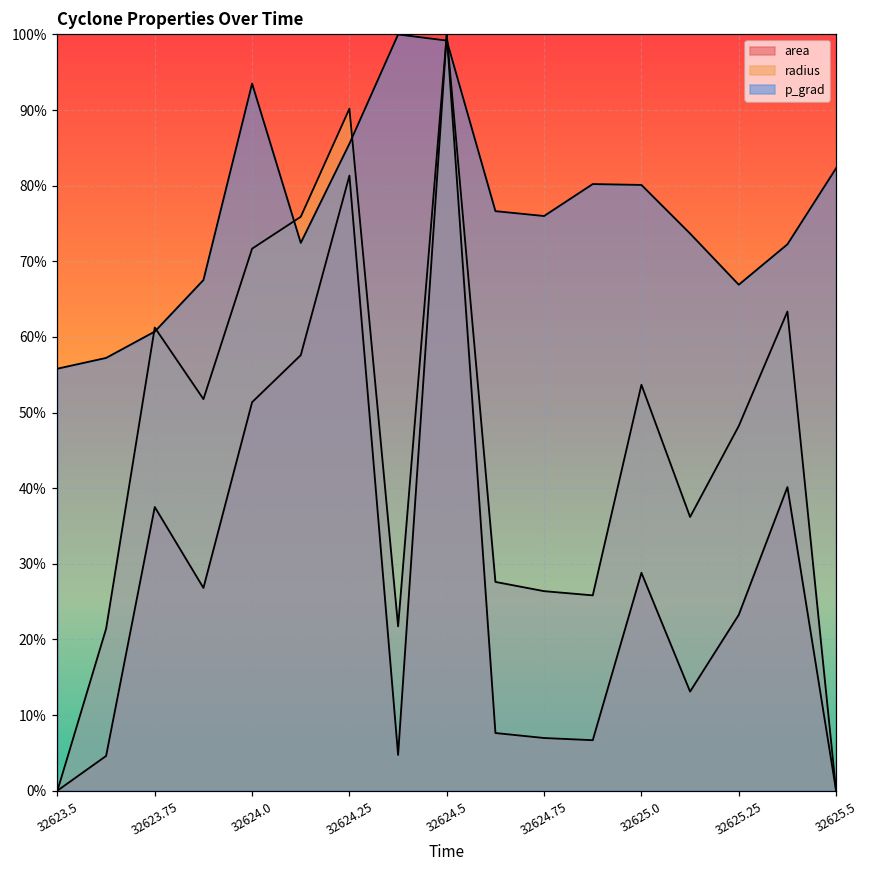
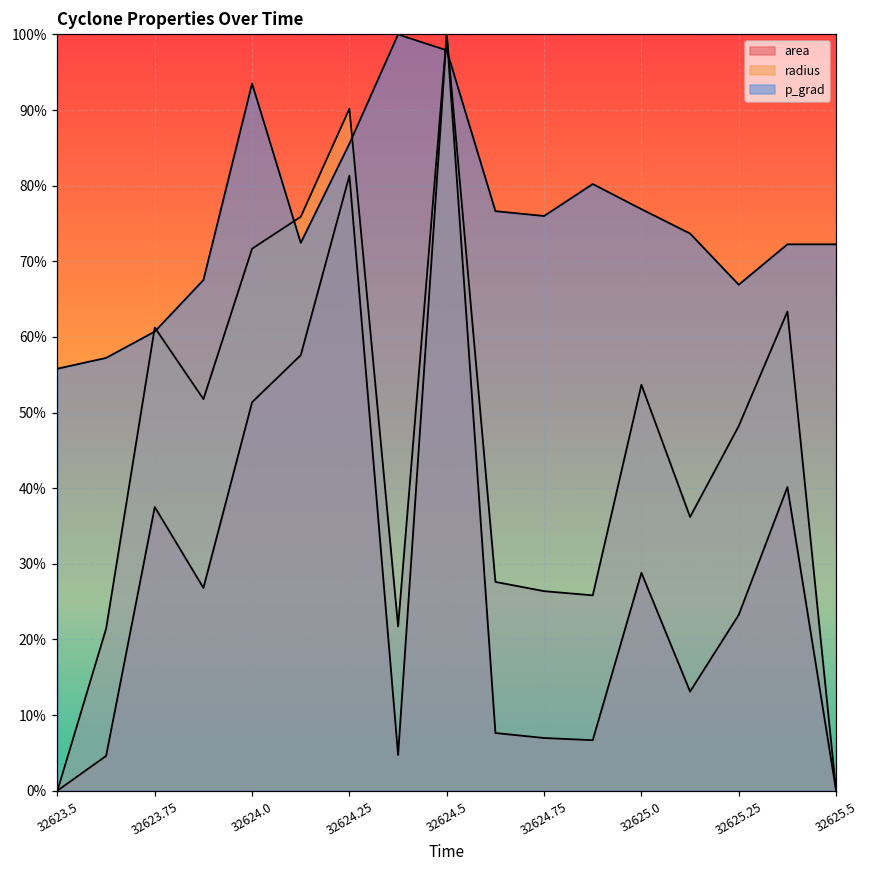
p_grad, 32624.5: 99% -> 98%
p_grad, 32625.0: 80% -> 77%
p_grad, 32625.5: 82% -> 72%
